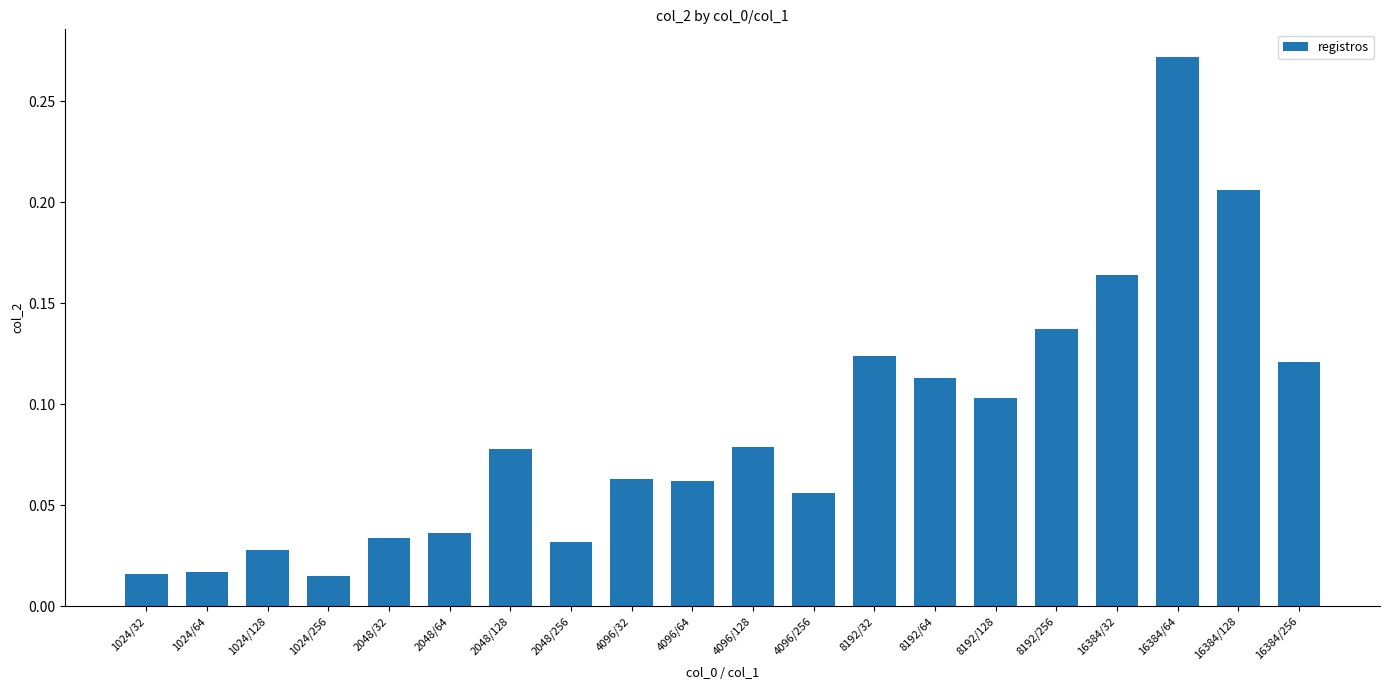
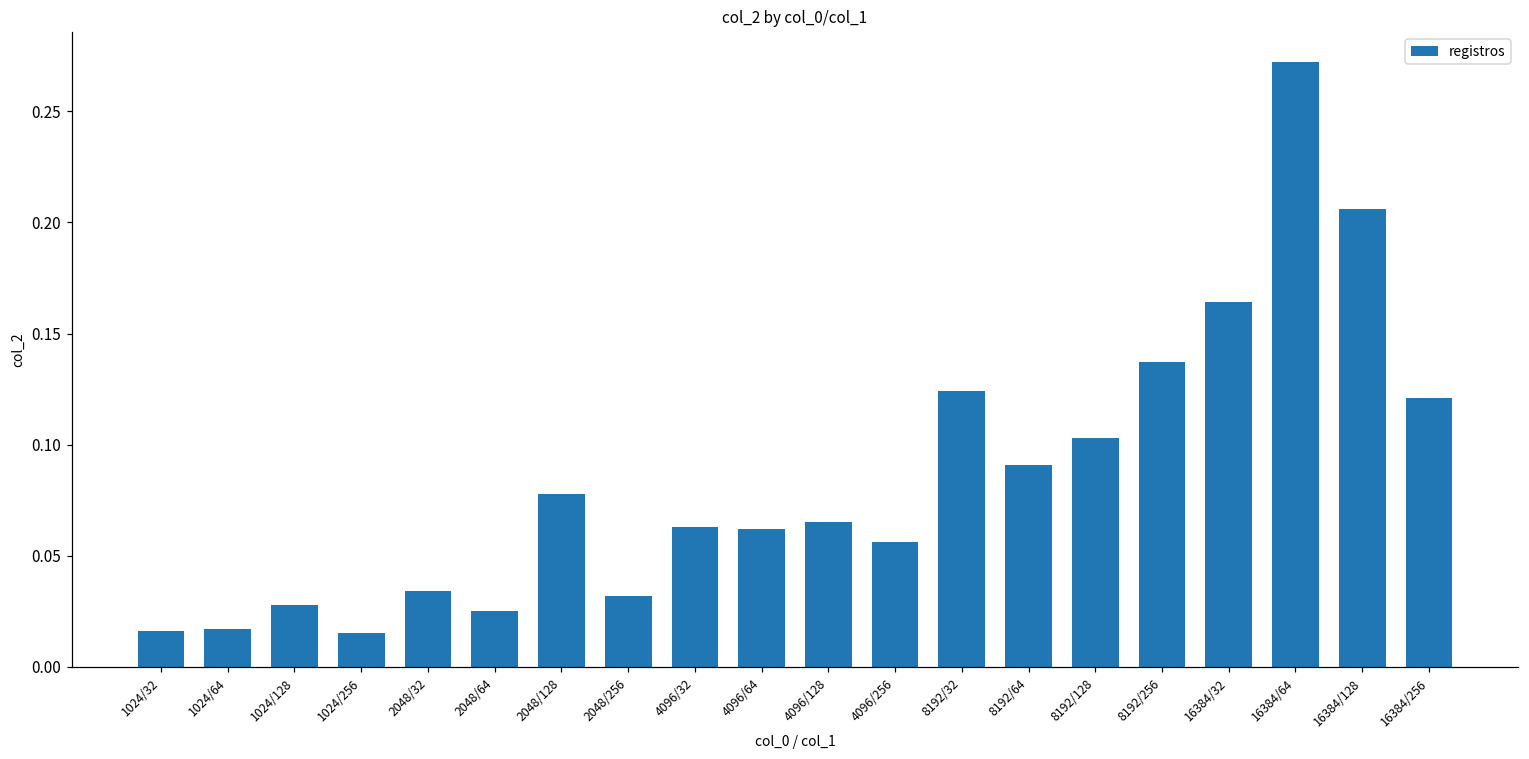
2048/64: 0.036 -> 0.025
4096/128: 0.079 -> 0.065
8192/64: 0.113 -> 0.091
